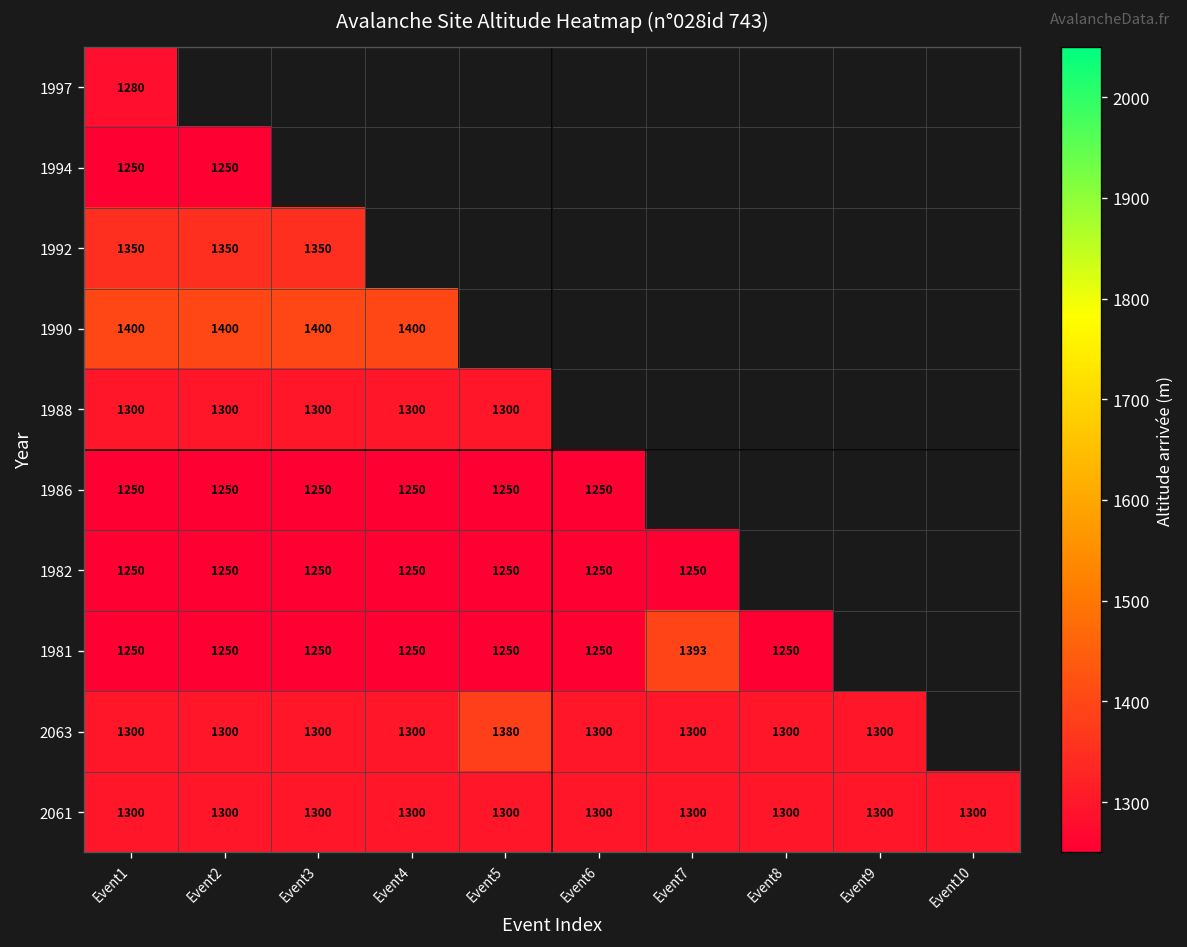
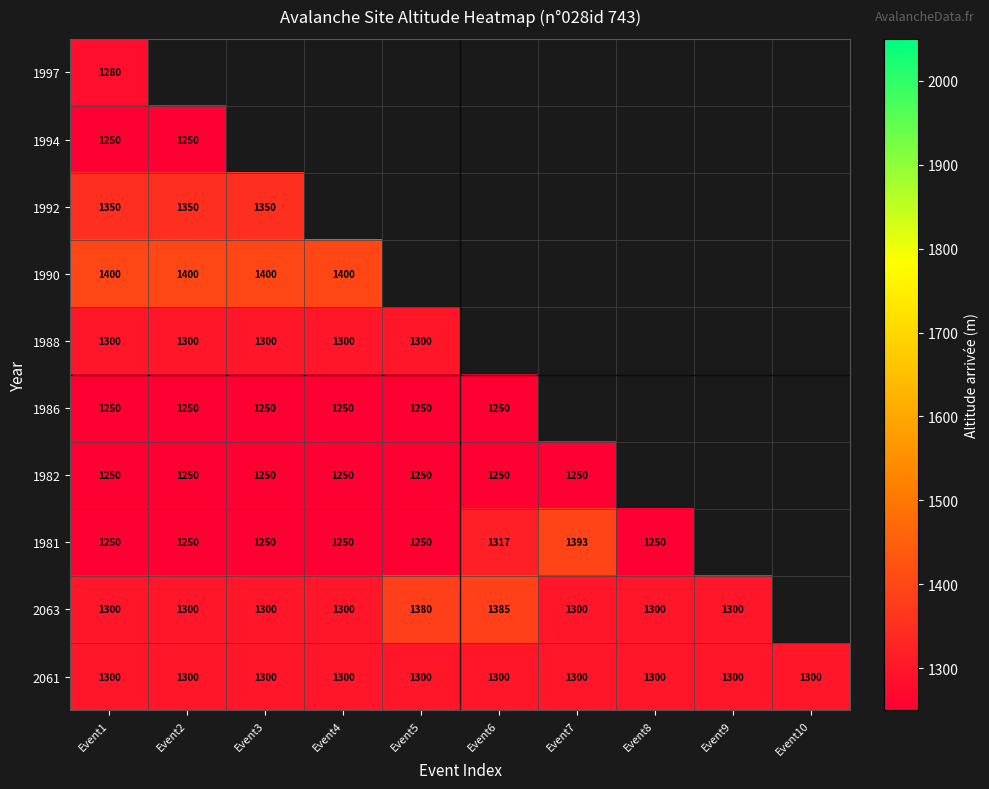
1981, Event6: 1250 -> 1317
2063, Event6: 1300 -> 1385
